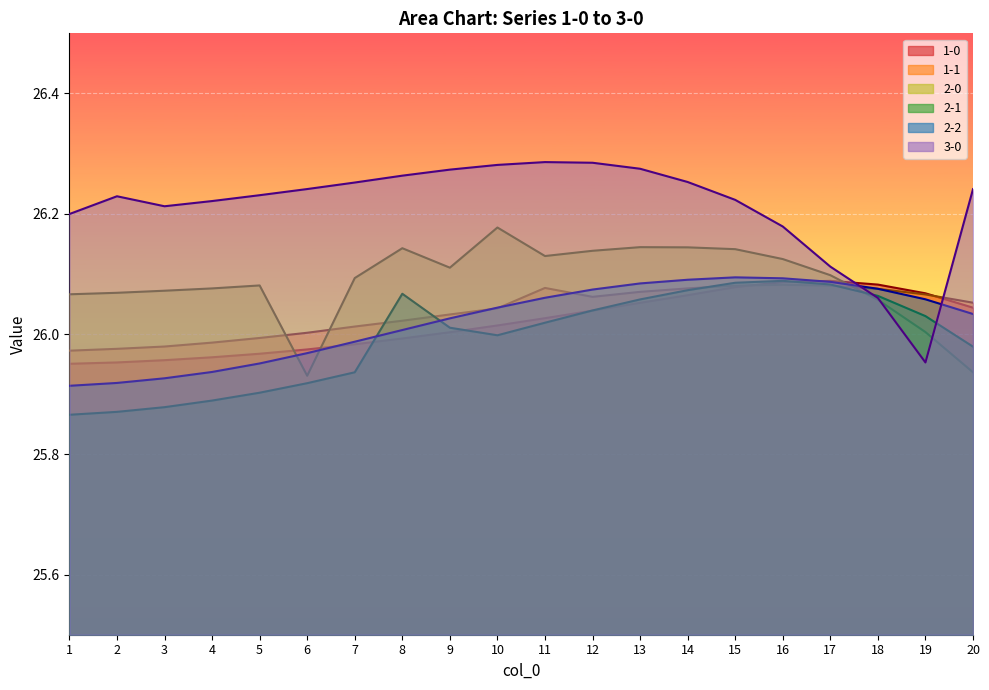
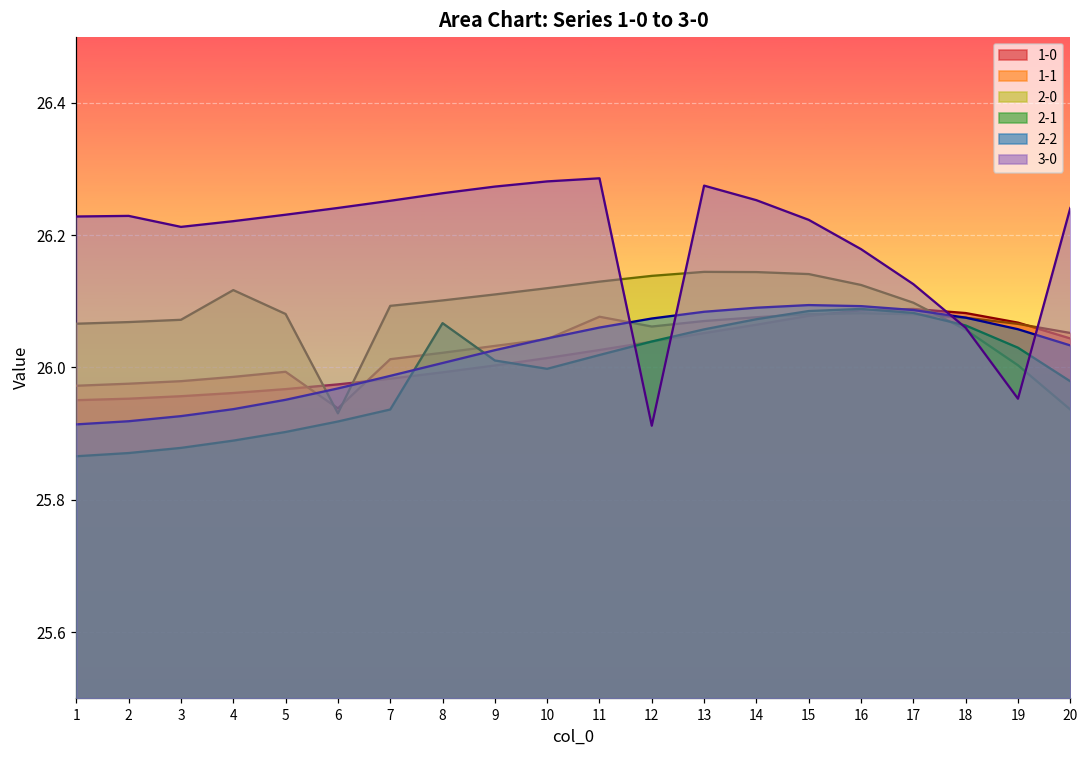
3-0, 1: 26.20 -> 26.23
2-0, 4: 26.08 -> 26.12
1-1, 6: 26.00 -> 25.94
2-0, 8: 26.14 -> 26.10
2-0, 10: 26.18 -> 26.12
3-0, 12: 26.28 -> 25.91
3-0, 17: 26.11 -> 26.13
